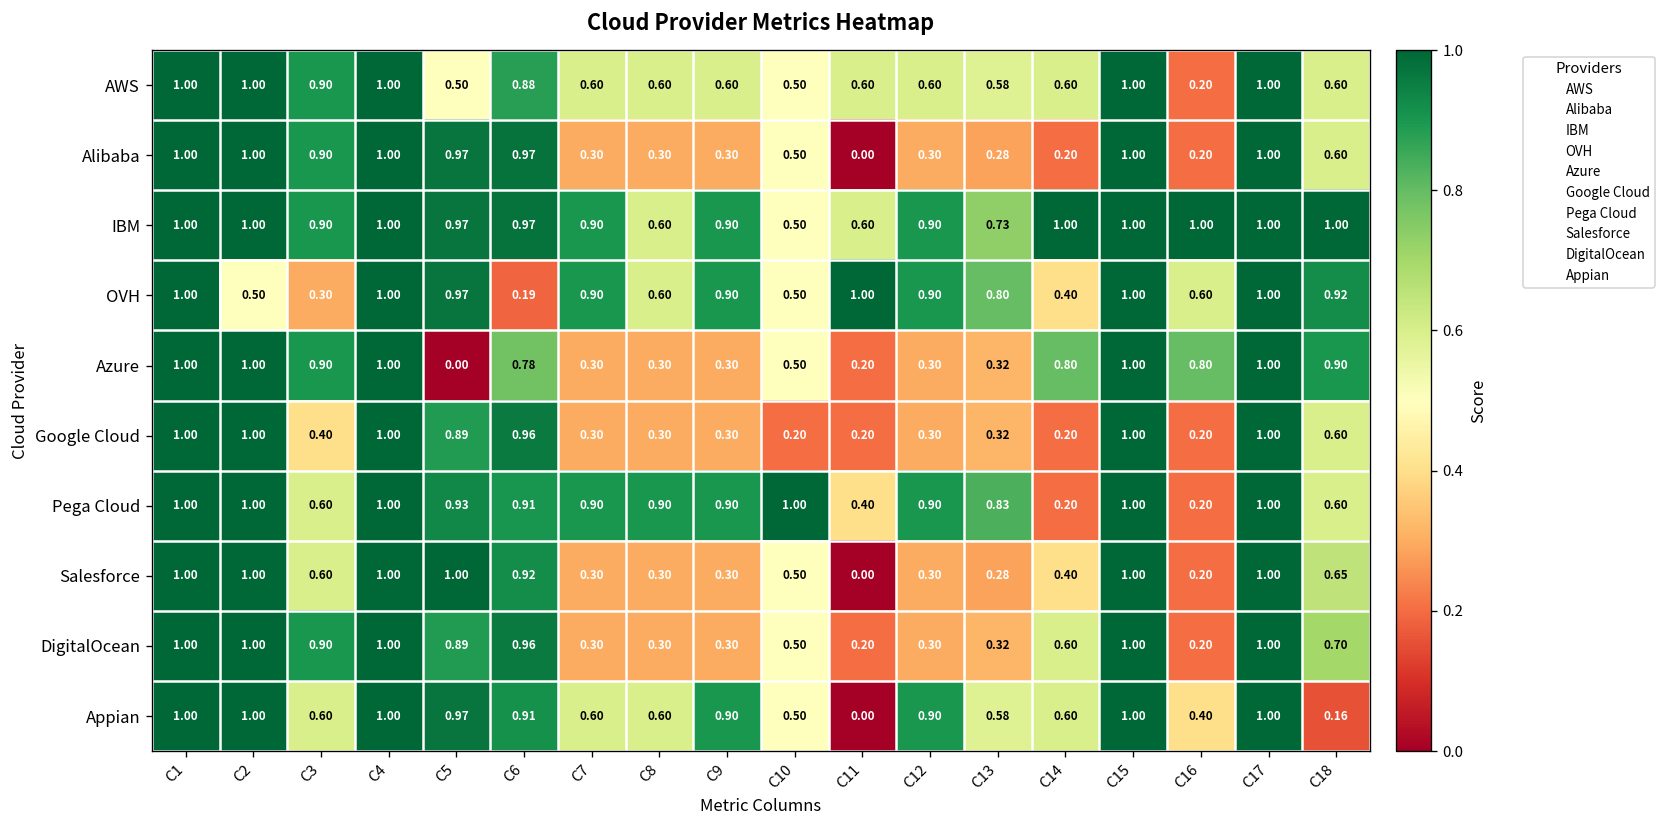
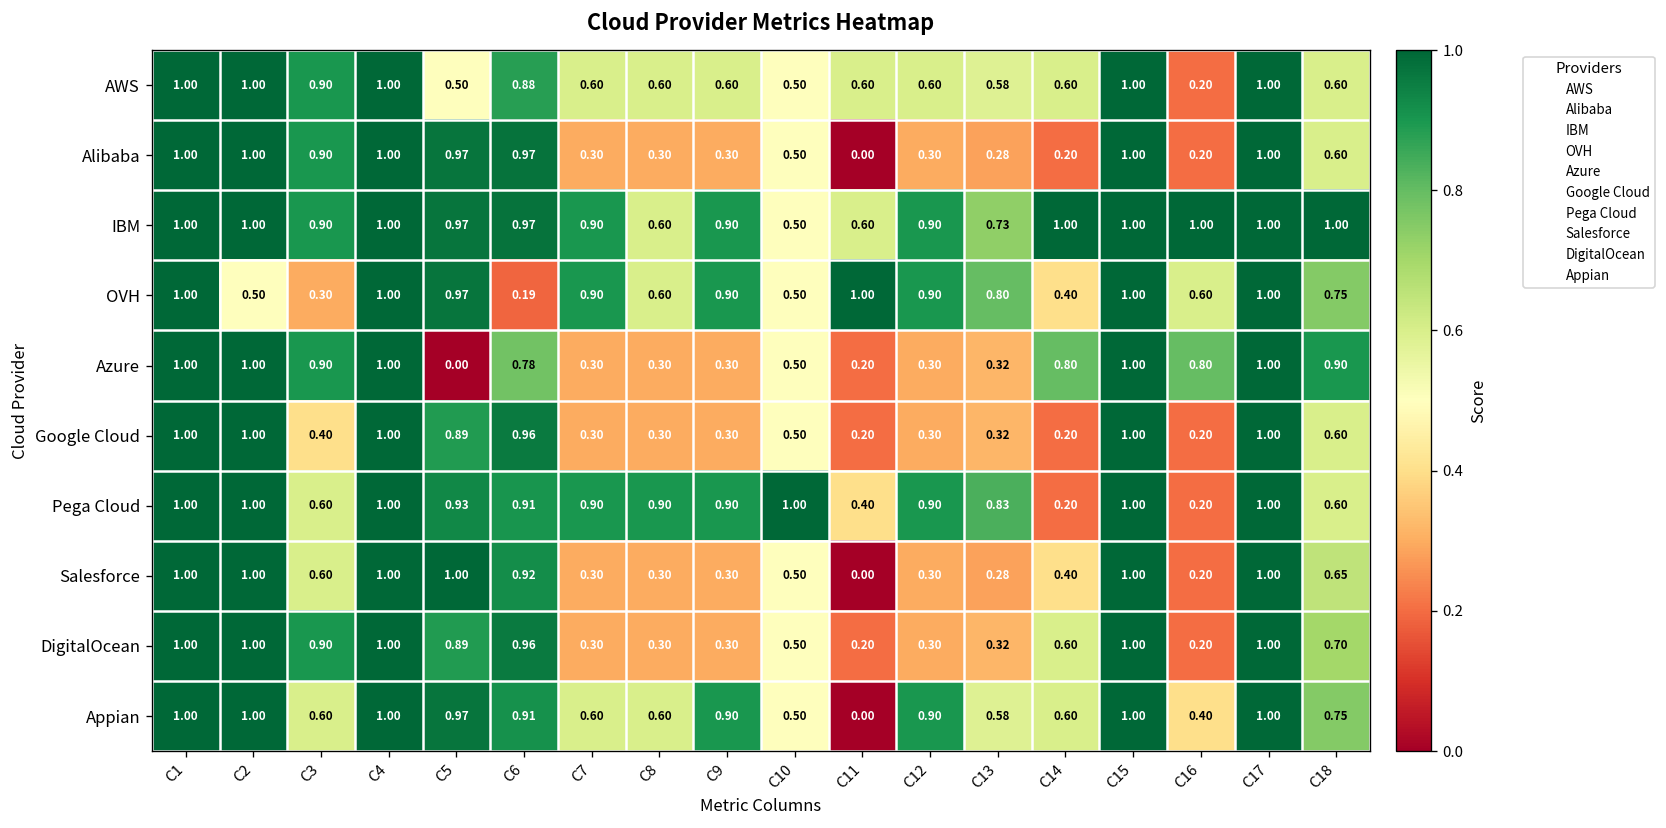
OVH, C18: 0.92 -> 0.75
Google Cloud, C10: 0.20 -> 0.50
Appian, C18: 0.16 -> 0.75
